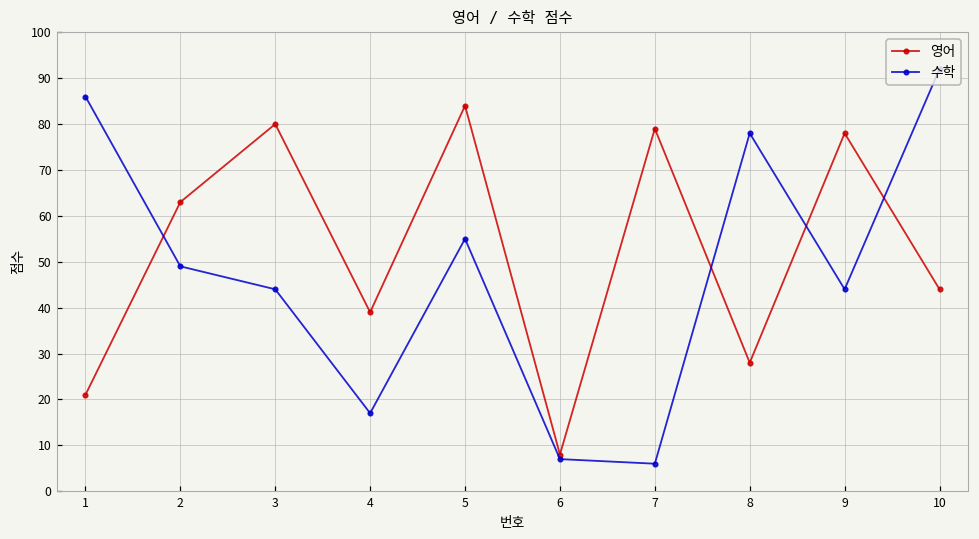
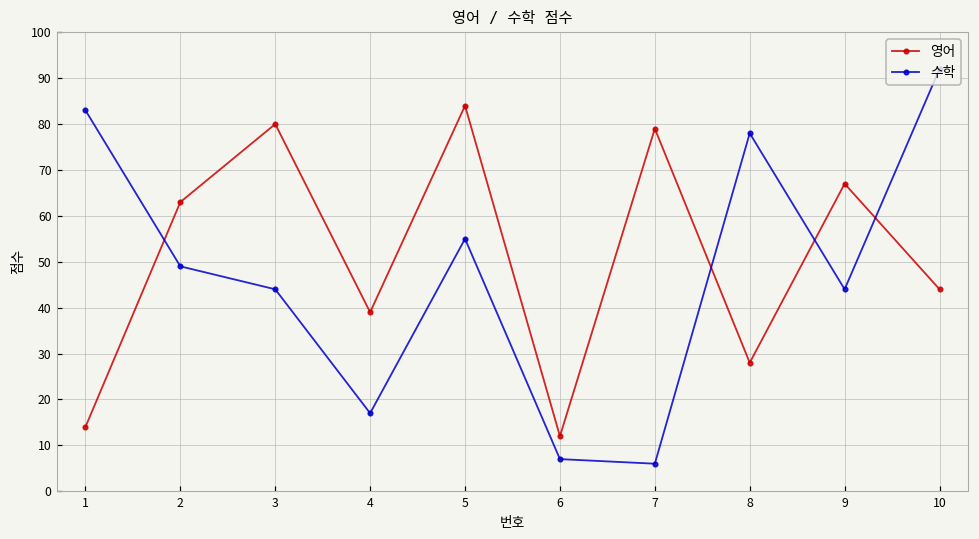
영어, 1: 21 -> 14
수학, 1: 86 -> 83
영어, 6: 8 -> 12
영어, 9: 78 -> 67
